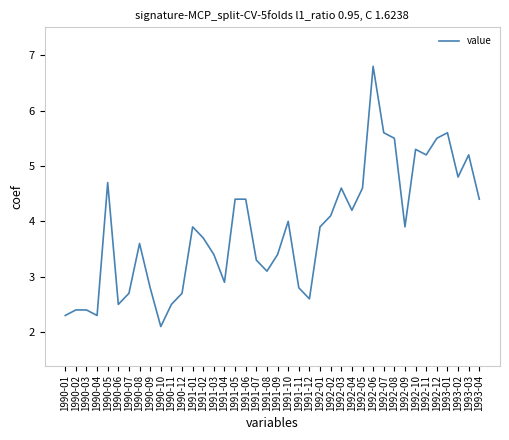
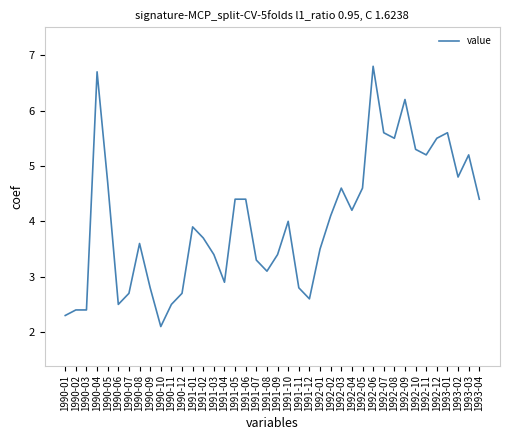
1990-04: 2.3 -> 6.7
1992-01: 3.9 -> 3.5
1992-09: 3.9 -> 6.2
